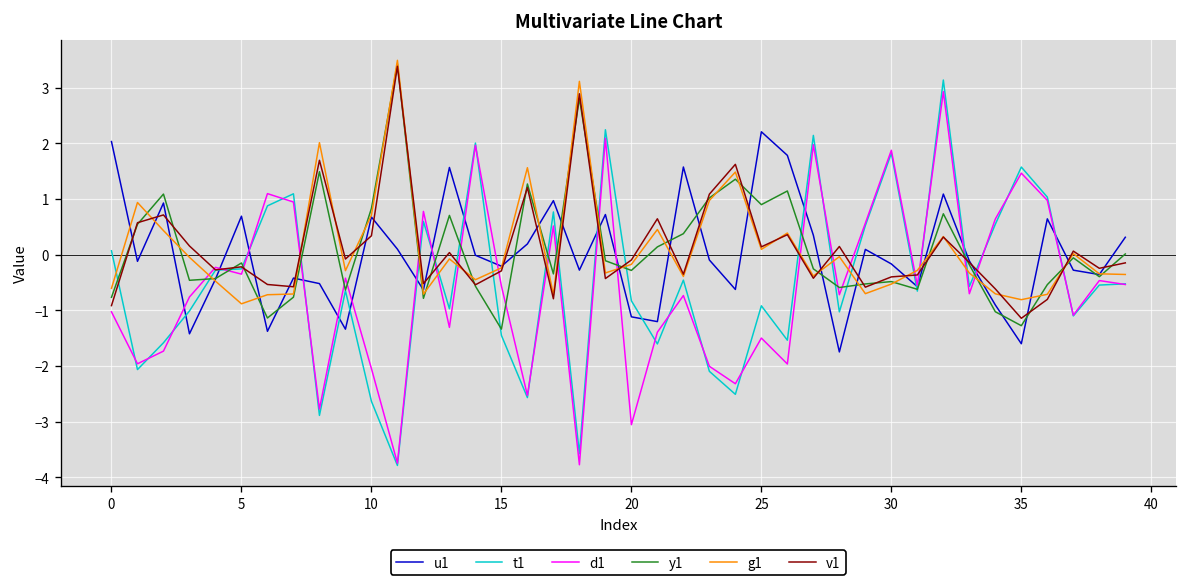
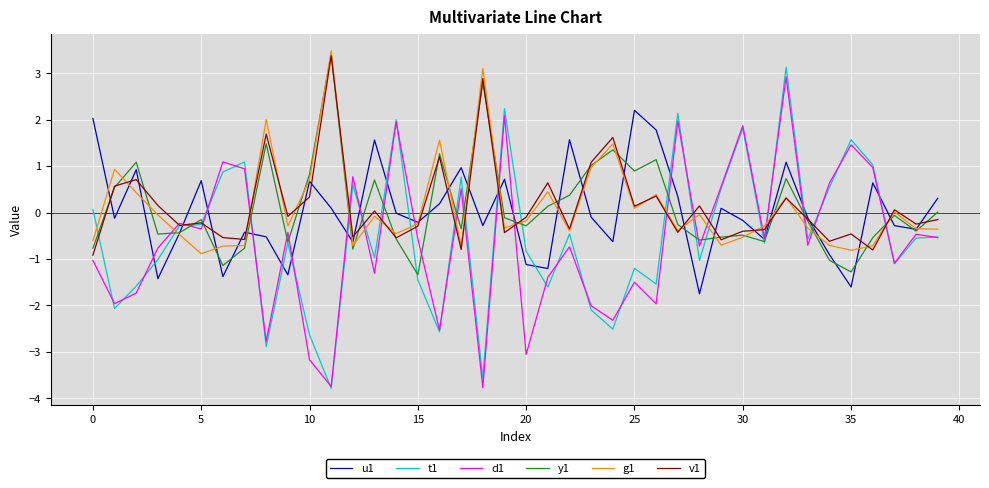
d1, 10: -2.0 -> -3.2
t1, 25: -0.9 -> -1.2
v1, 35: -1.1 -> -0.5
